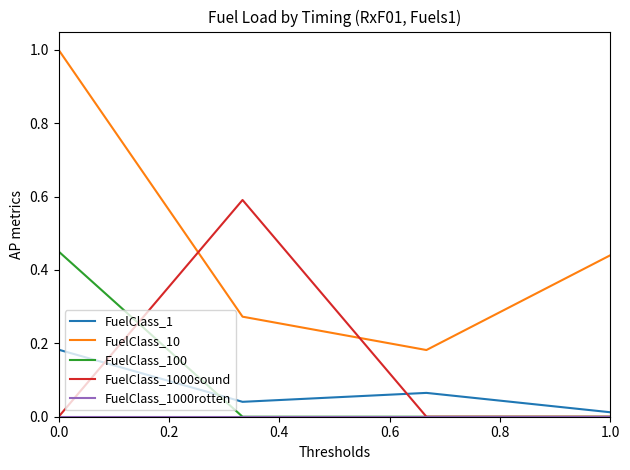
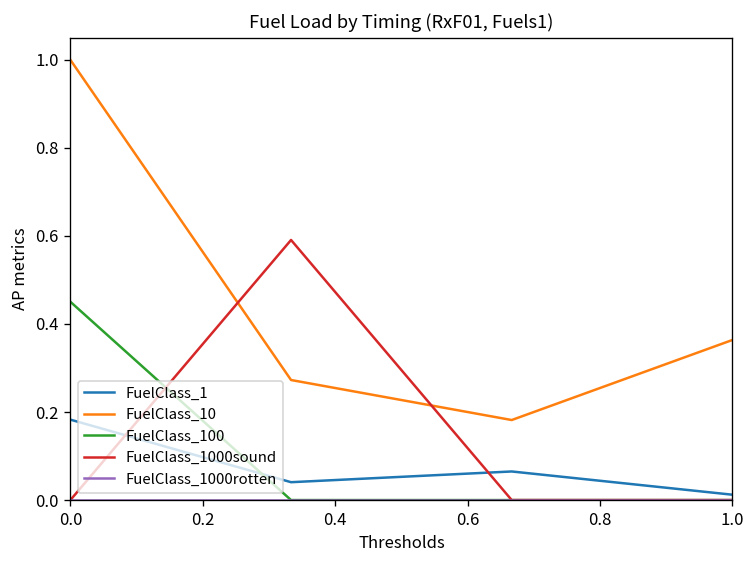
FuelClass_10, 1.0: 0.44 -> 0.36
